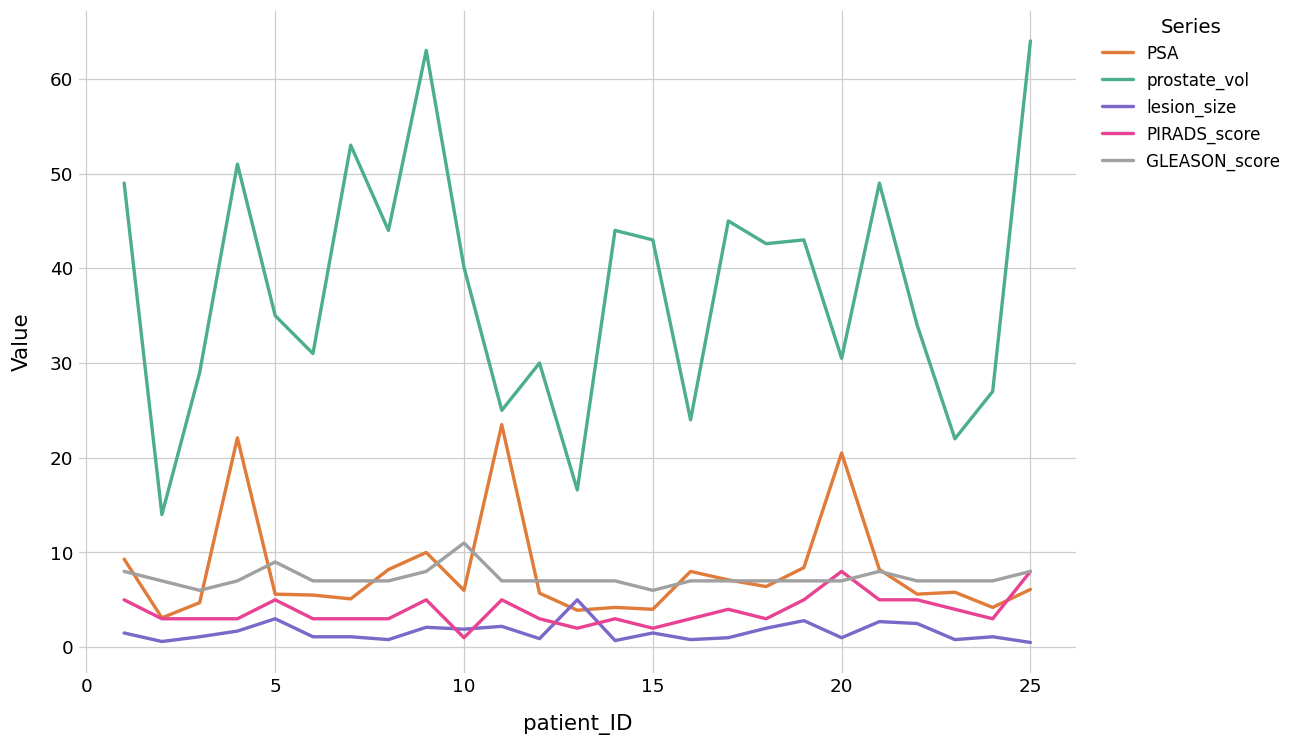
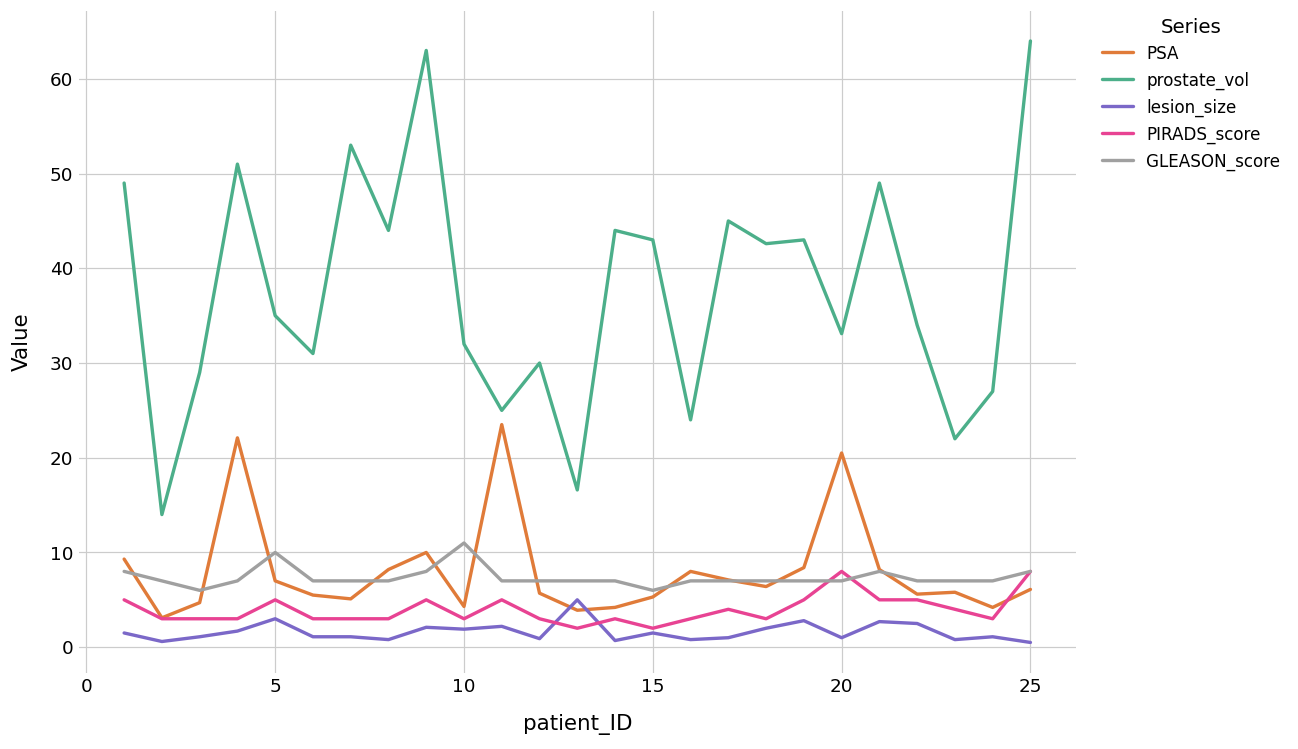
PSA, 5: 6 -> 7
GLEASON_score, 5: 9 -> 10
PSA, 10: 6 -> 4
prostate_vol, 10: 40 -> 32
PIRADS_score, 10: 1 -> 3
PSA, 15: 4 -> 5
prostate_vol, 20: 31 -> 33
